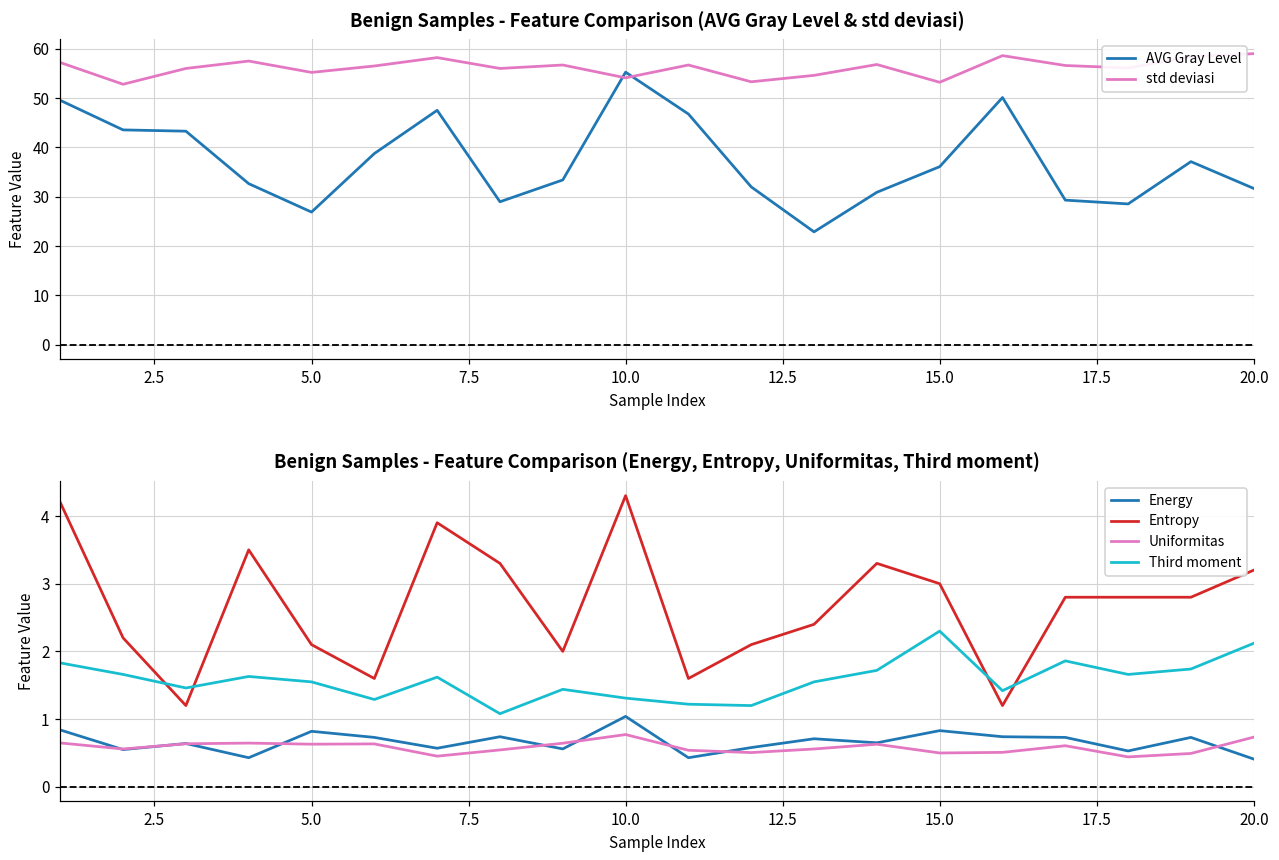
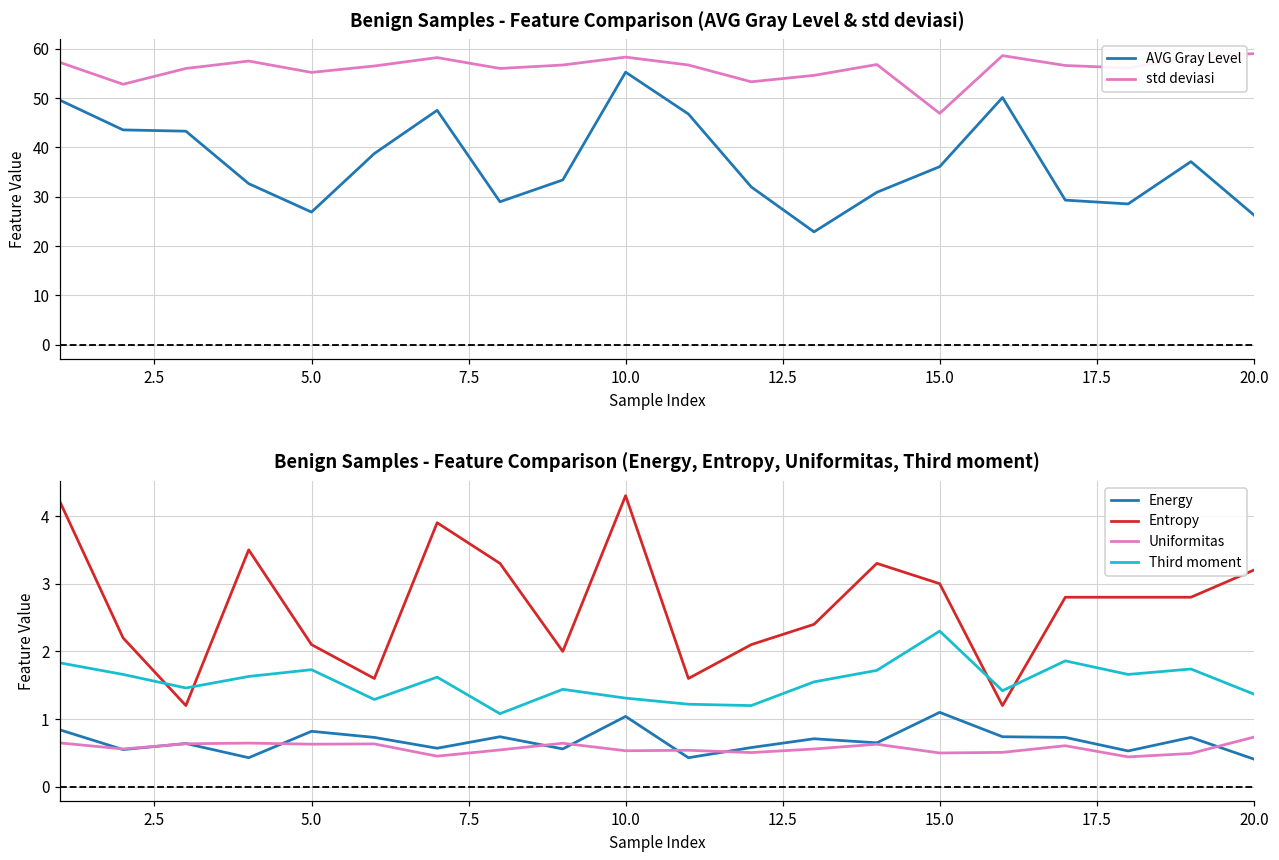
Benign Samples - Feature Comparison (AVG Gray Level & std deviasi), std deviasi, 10.0: 54 -> 58
Benign Samples - Feature Comparison (AVG Gray Level & std deviasi), std deviasi, 15.0: 53 -> 47
Benign Samples - Feature Comparison (AVG Gray Level & std deviasi), AVG Gray Level, 20.0: 32 -> 26
Benign Samples - Feature Comparison (Energy, Entropy, Uniformitas, Third moment), Third moment, 5.0: 1.6 -> 1.7
Benign Samples - Feature Comparison (Energy, Entropy, Uniformitas, Third moment), Uniformitas, 10.0: 0.8 -> 0.5
Benign Samples - Feature Comparison (Energy, Entropy, Uniformitas, Third moment), Energy, 15.0: 0.8 -> 1.1
Benign Samples - Feature Comparison (Energy, Entropy, Uniformitas, Third moment), Third moment, 20.0: 2.1 -> 1.4
